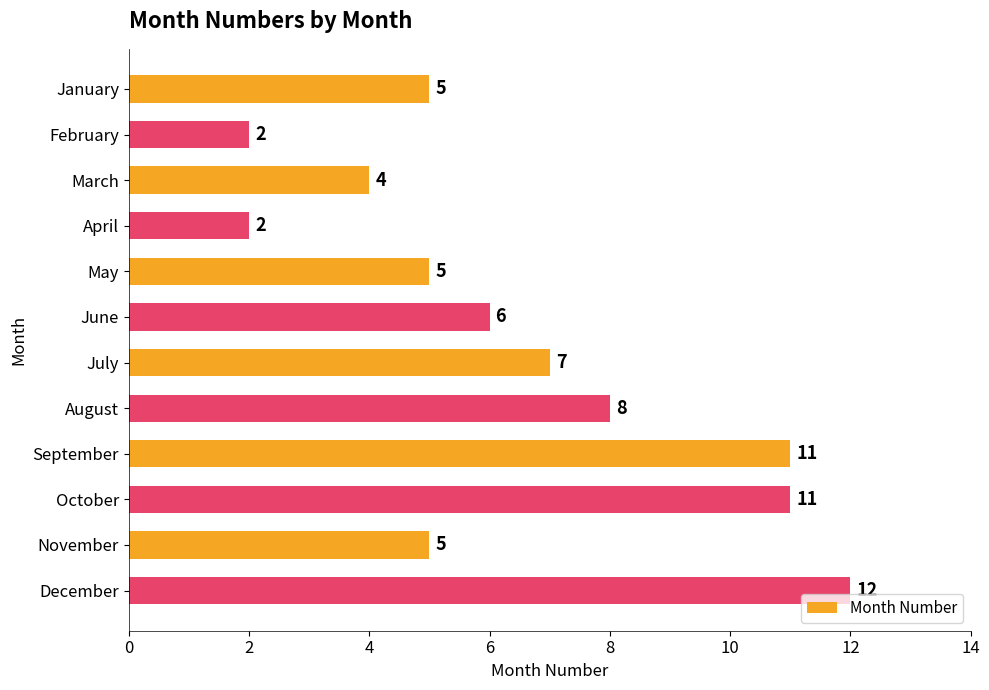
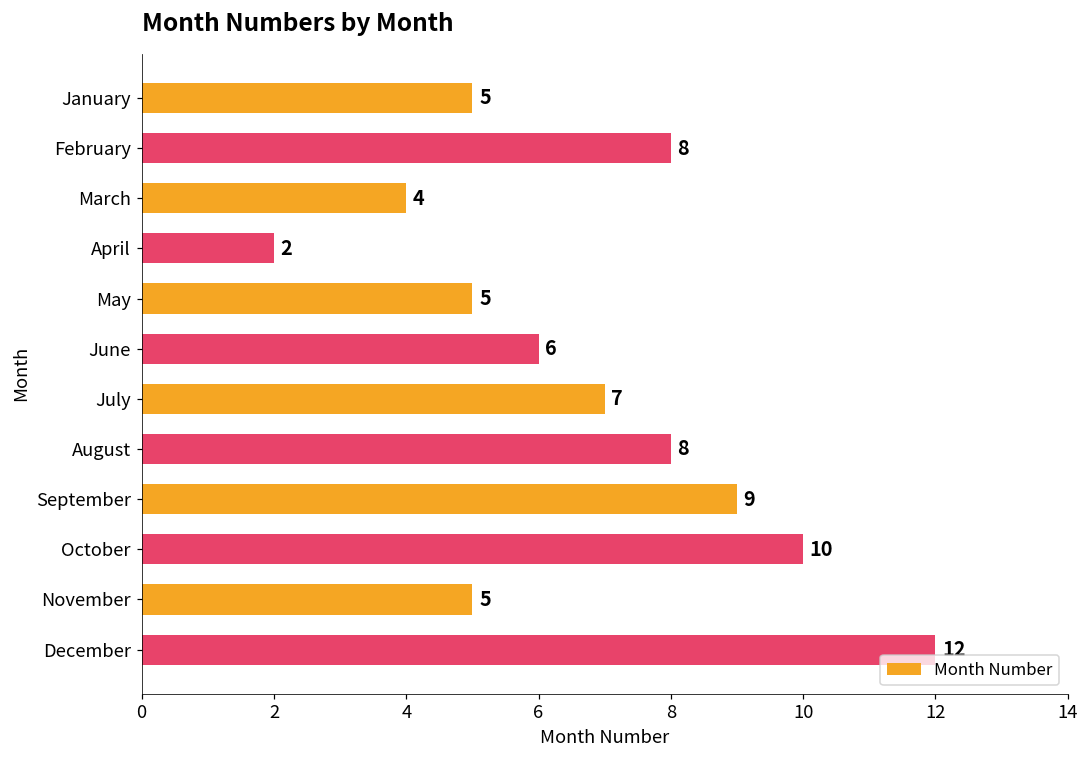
February: 2 -> 8
September: 11 -> 9
October: 11 -> 10
